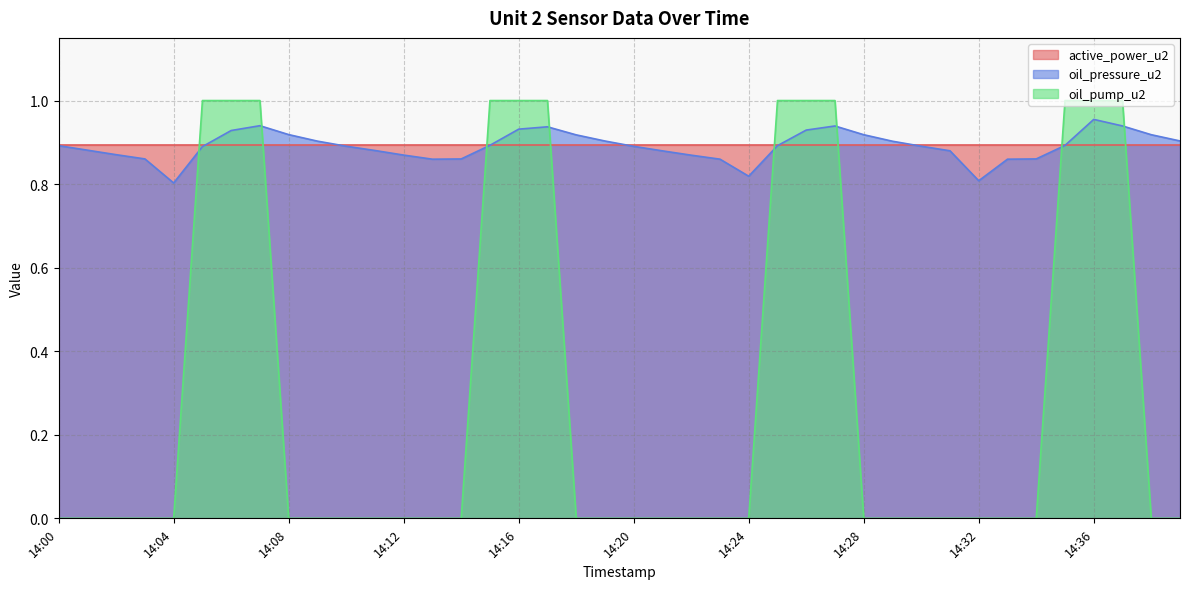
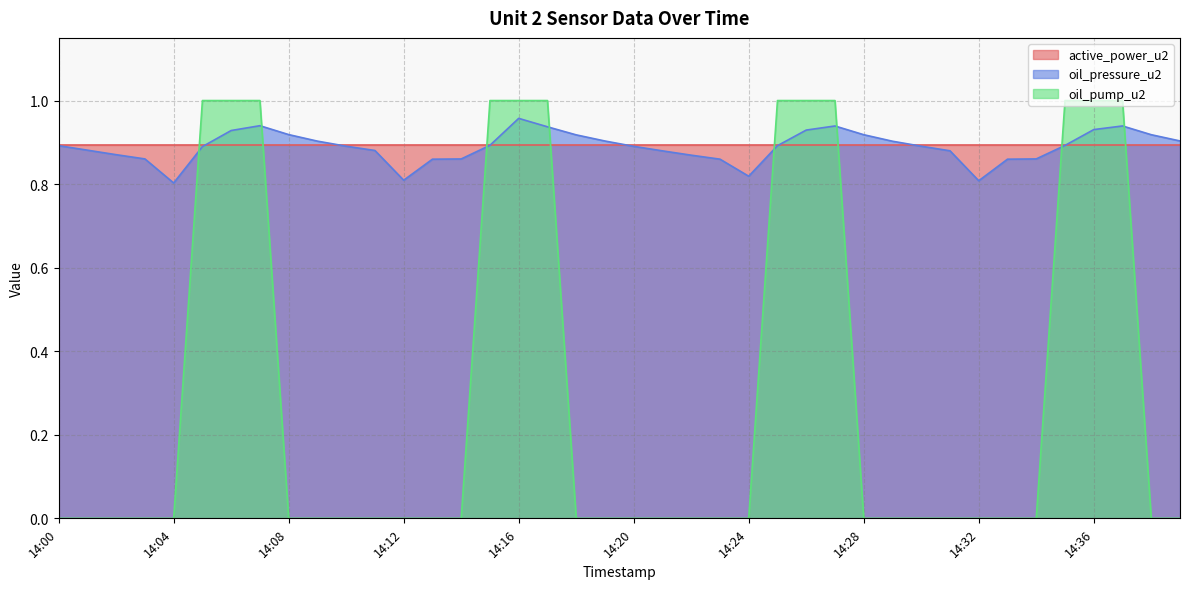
oil_pressure_u2, 14:12: 0.87 -> 0.81
oil_pressure_u2, 14:16: 0.93 -> 0.96
oil_pressure_u2, 14:36: 0.95 -> 0.93
